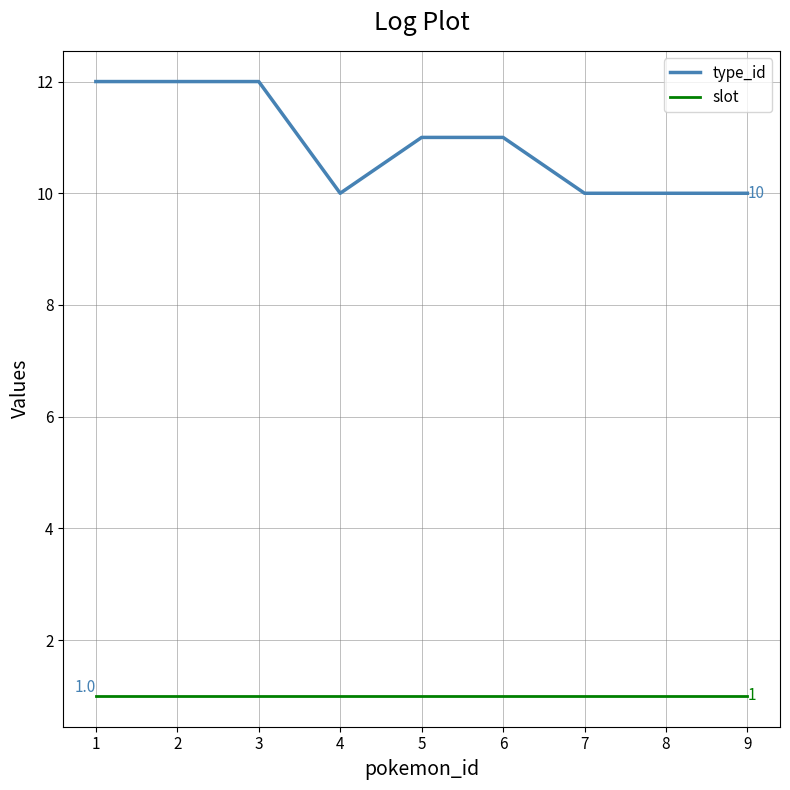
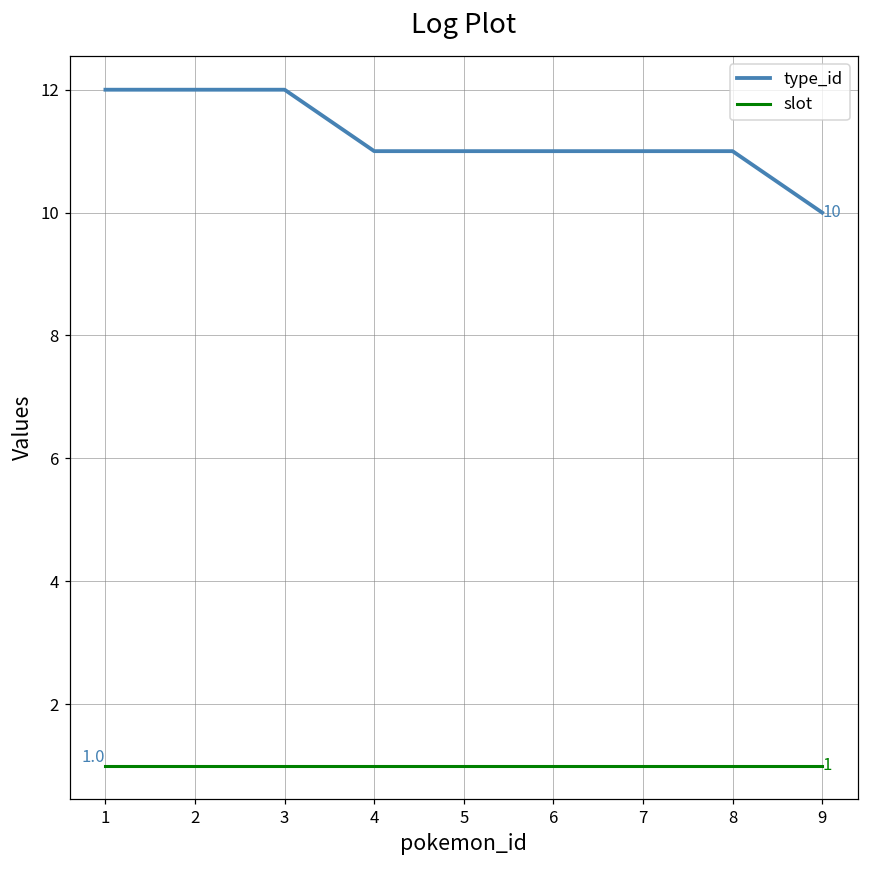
type_id, 4: 10 -> 11
type_id, 7: 10 -> 11
type_id, 8: 10 -> 11
